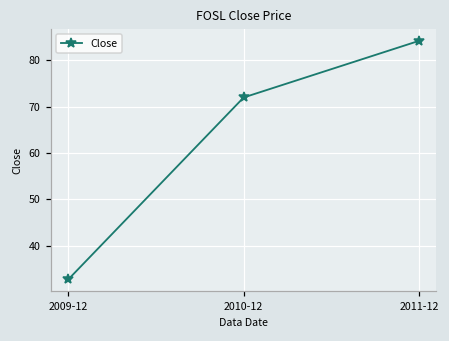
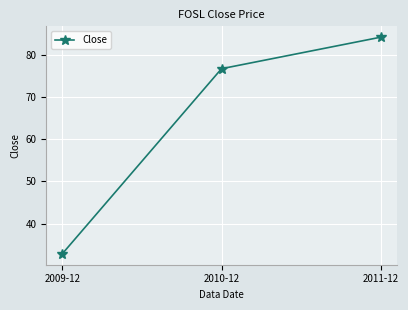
2010-12: 72 -> 77
